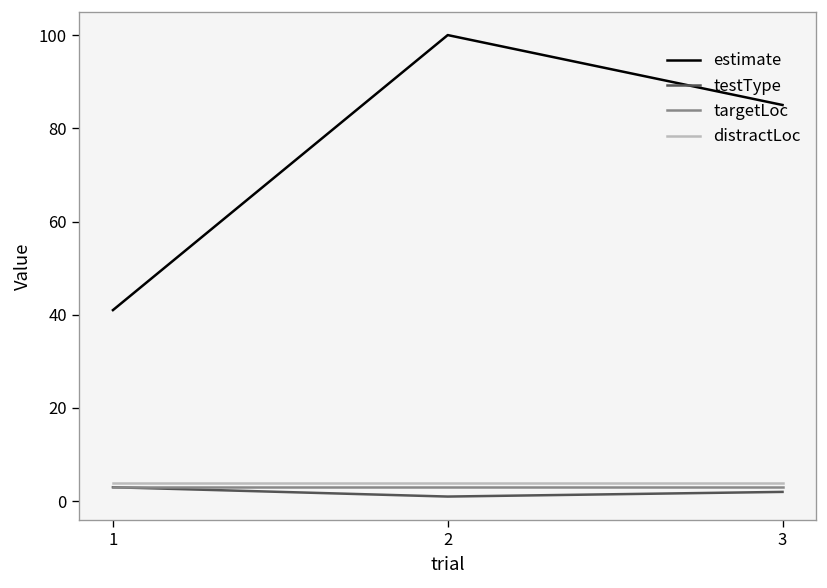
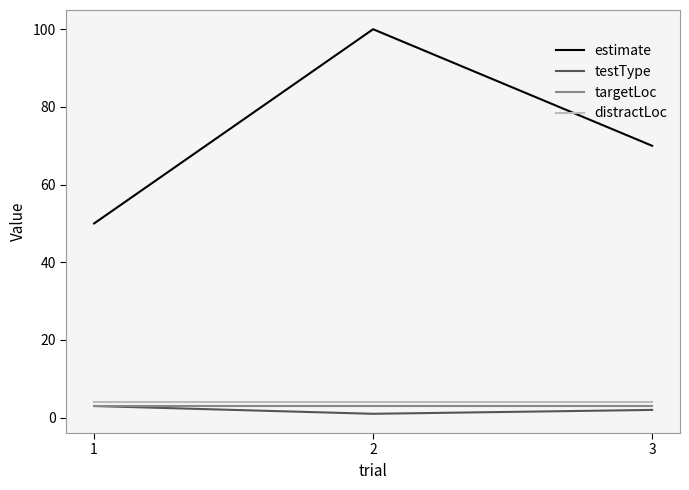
estimate, 1: 41 -> 50
estimate, 3: 85 -> 70
